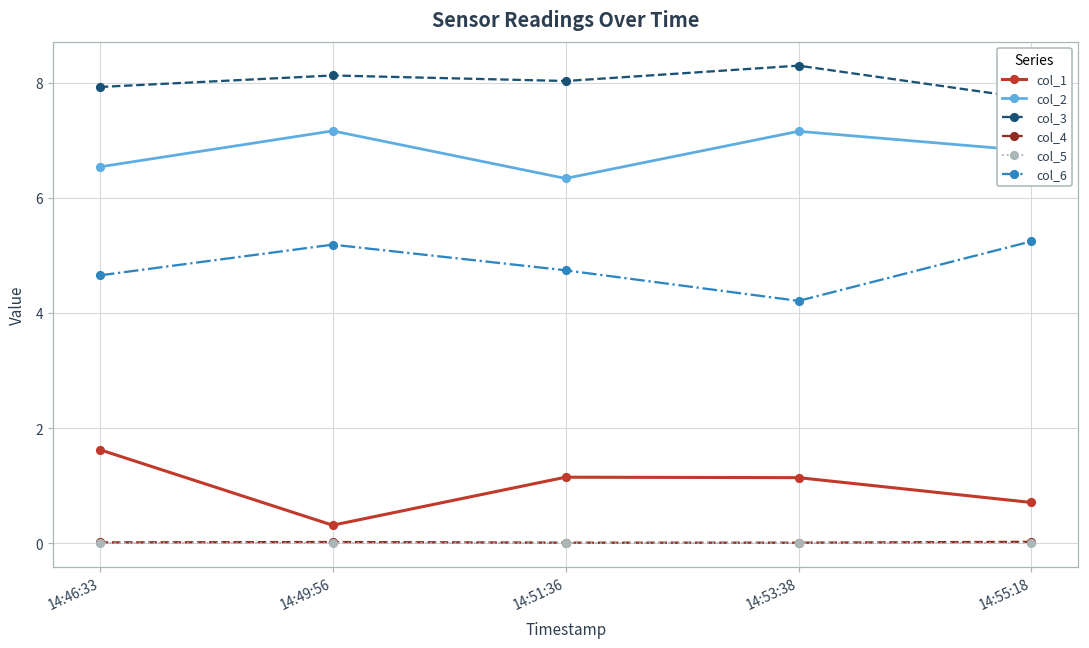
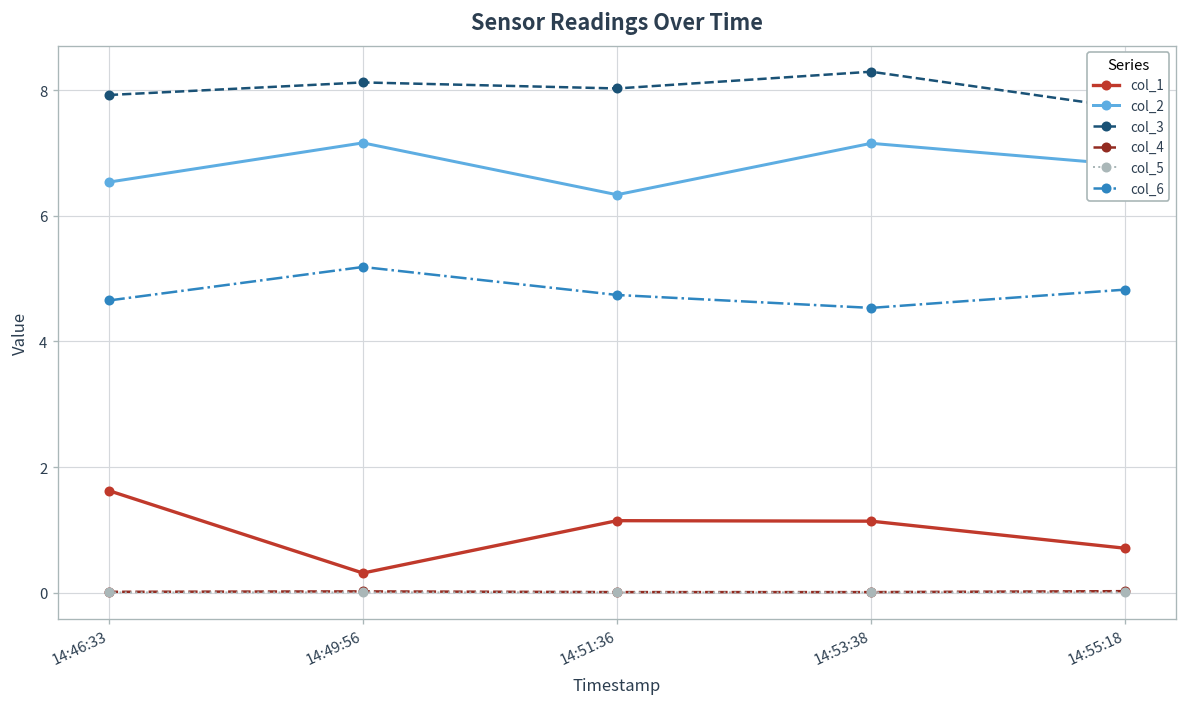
col_6, 14:53:38: 4.2 -> 4.5
col_6, 14:55:18: 5.2 -> 4.8
